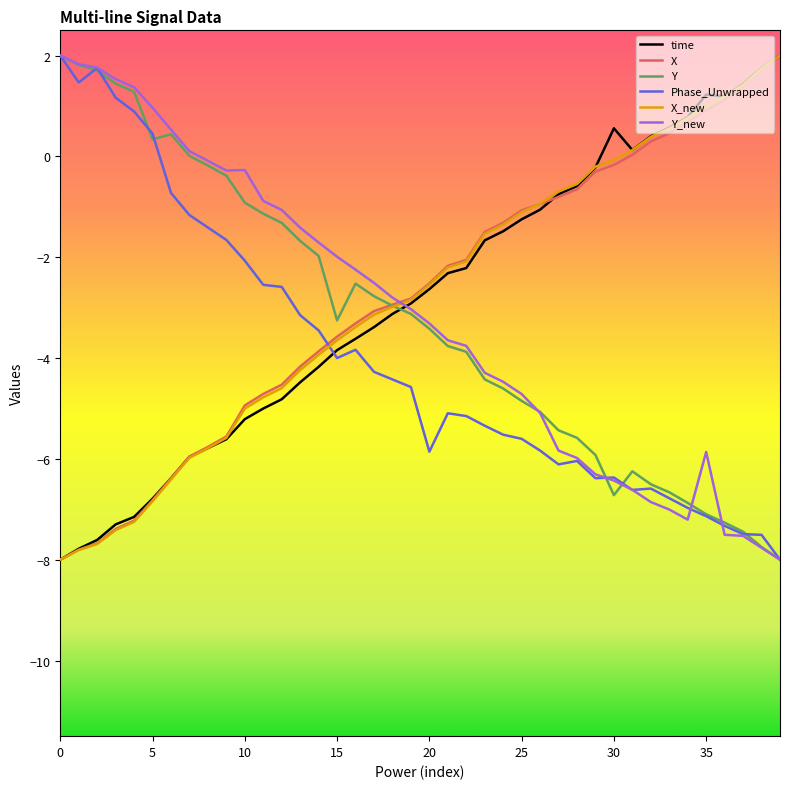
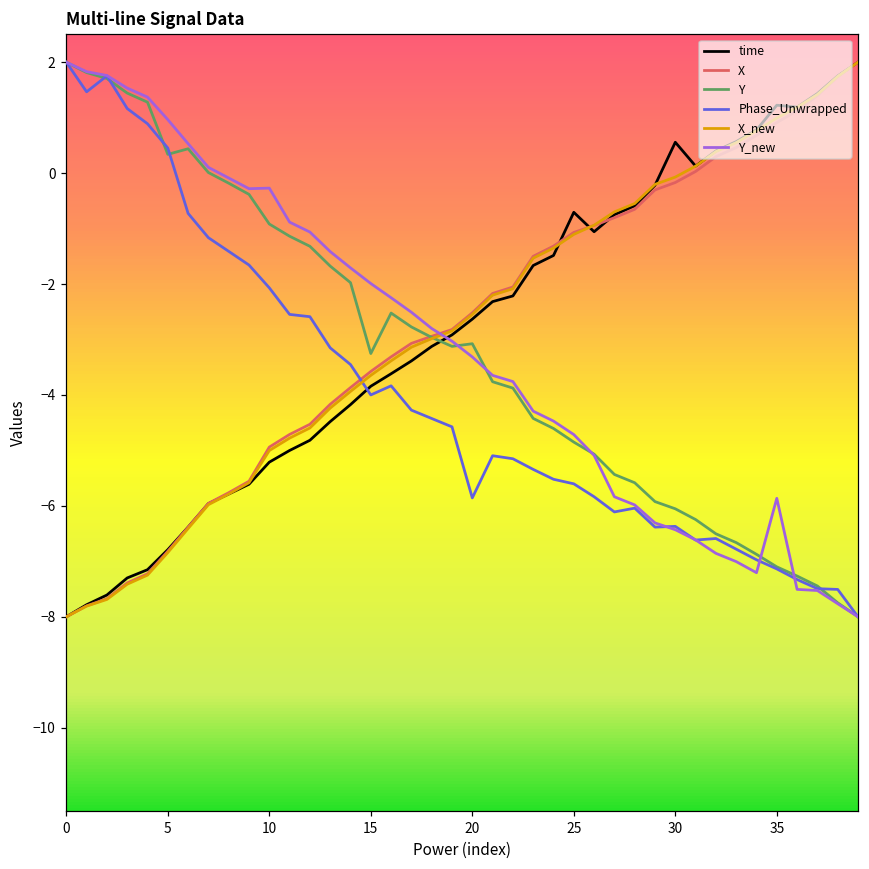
Y, 20: -3.4 -> -3.1
time, 25: -1.2 -> -0.7
Y, 30: -6.7 -> -6.1
